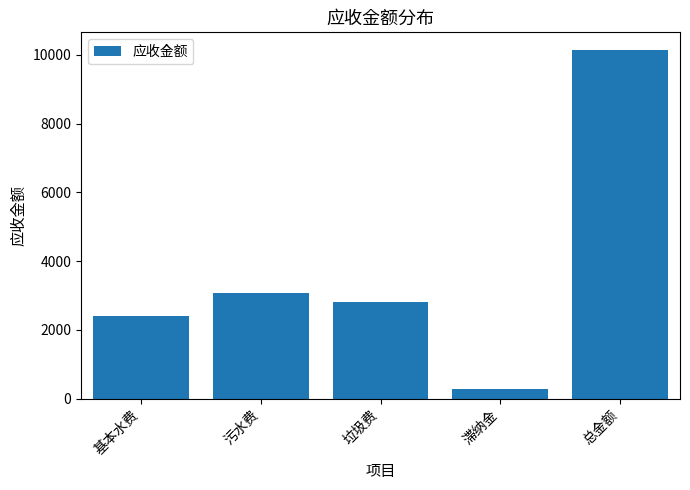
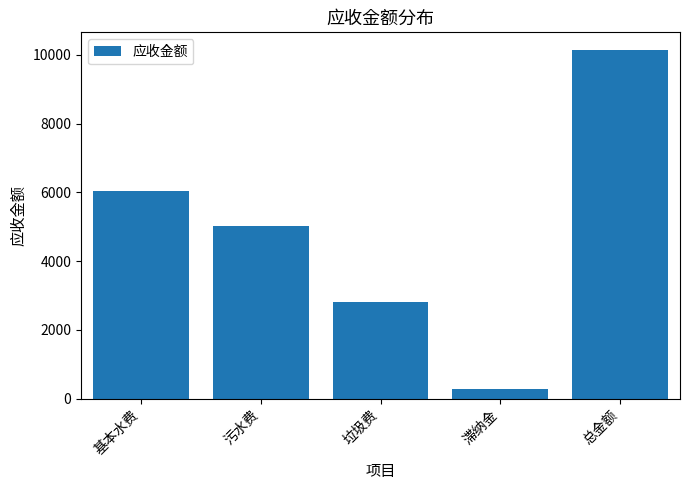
基本水费: 2400 -> 6000
污水费: 3100 -> 5000
